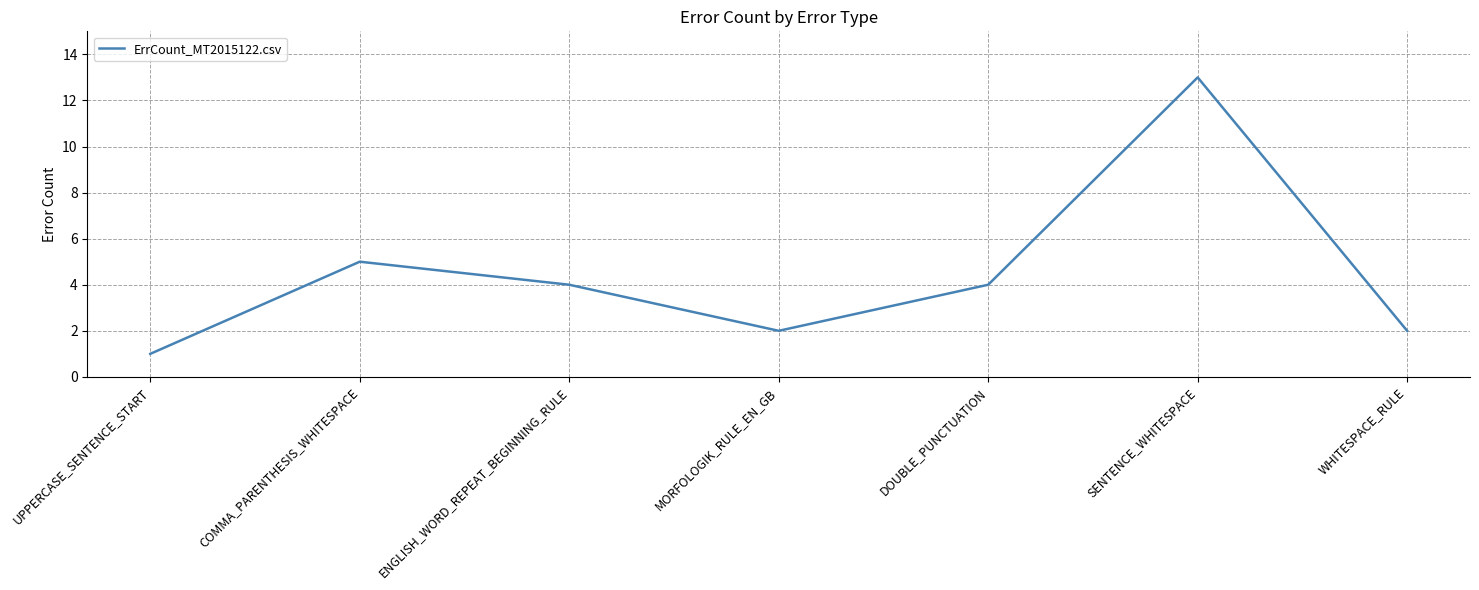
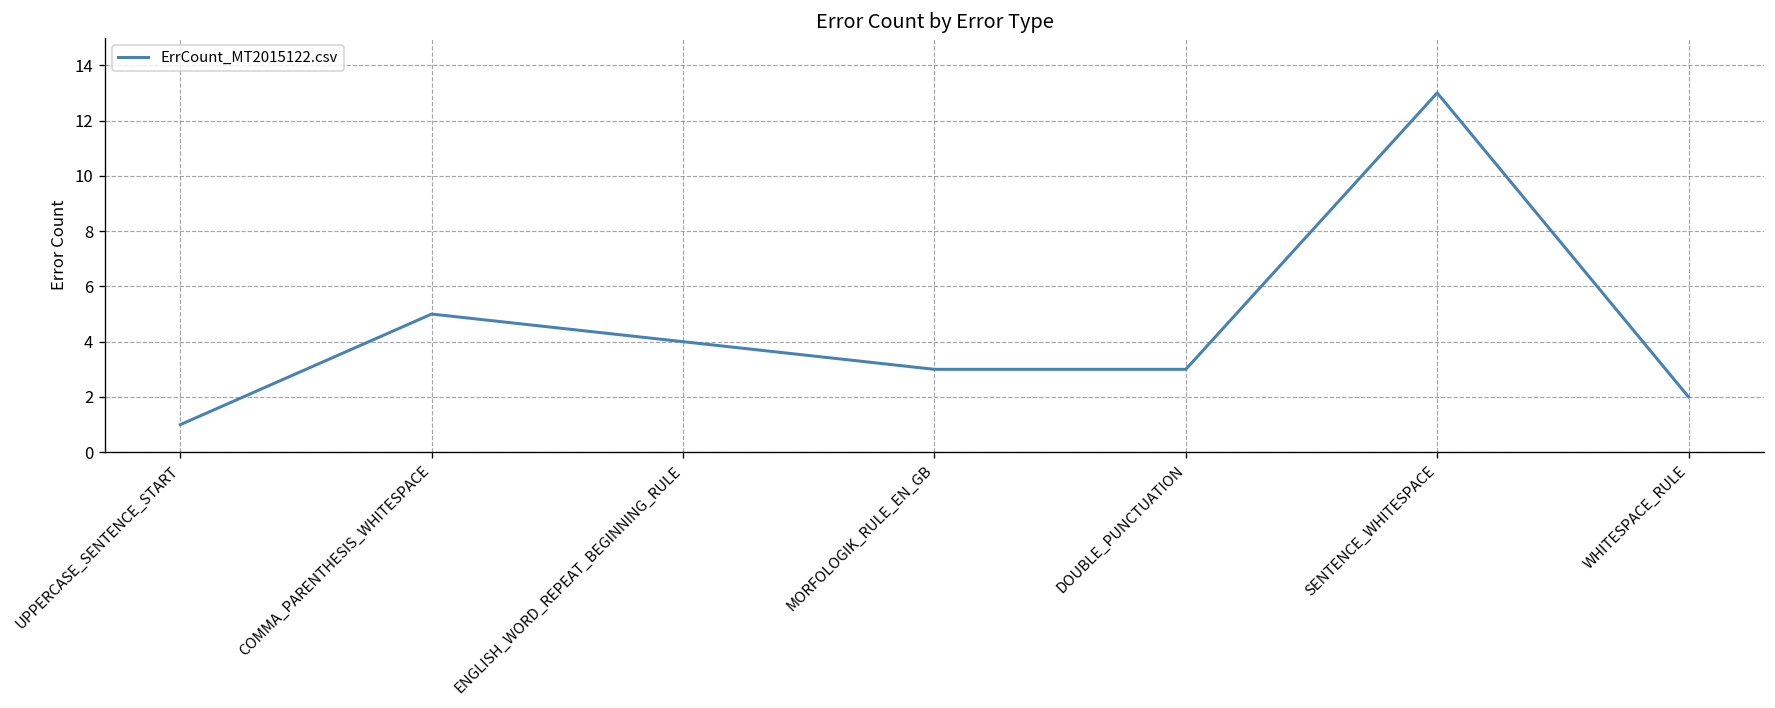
MORFOLOGIK_RULE_EN_GB: 2 -> 3
DOUBLE_PUNCTUATION: 4 -> 3
